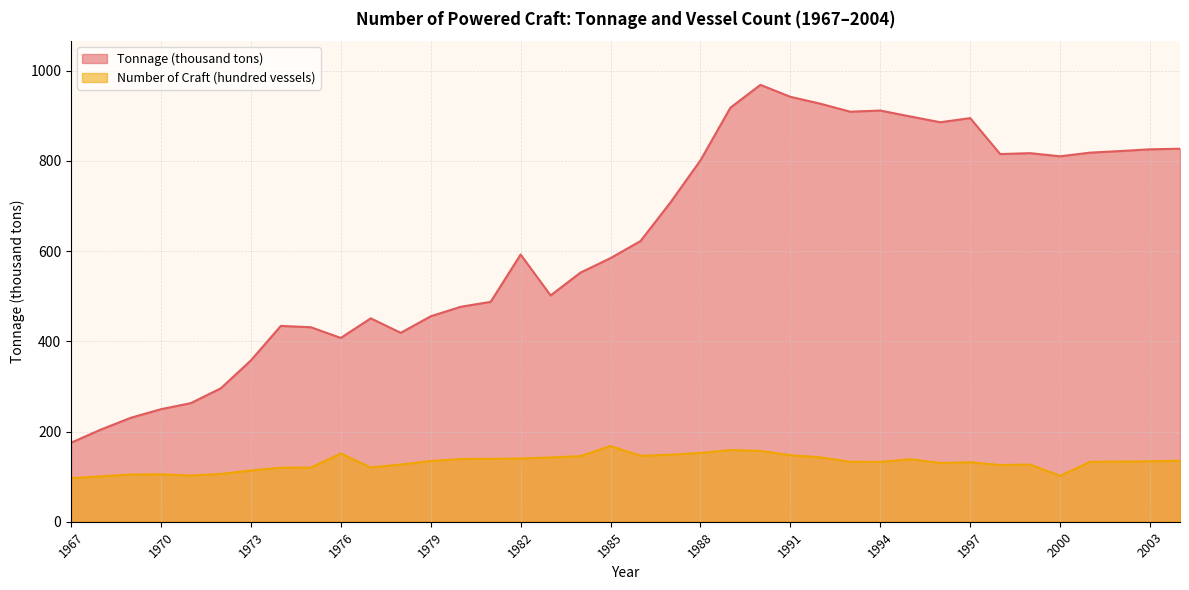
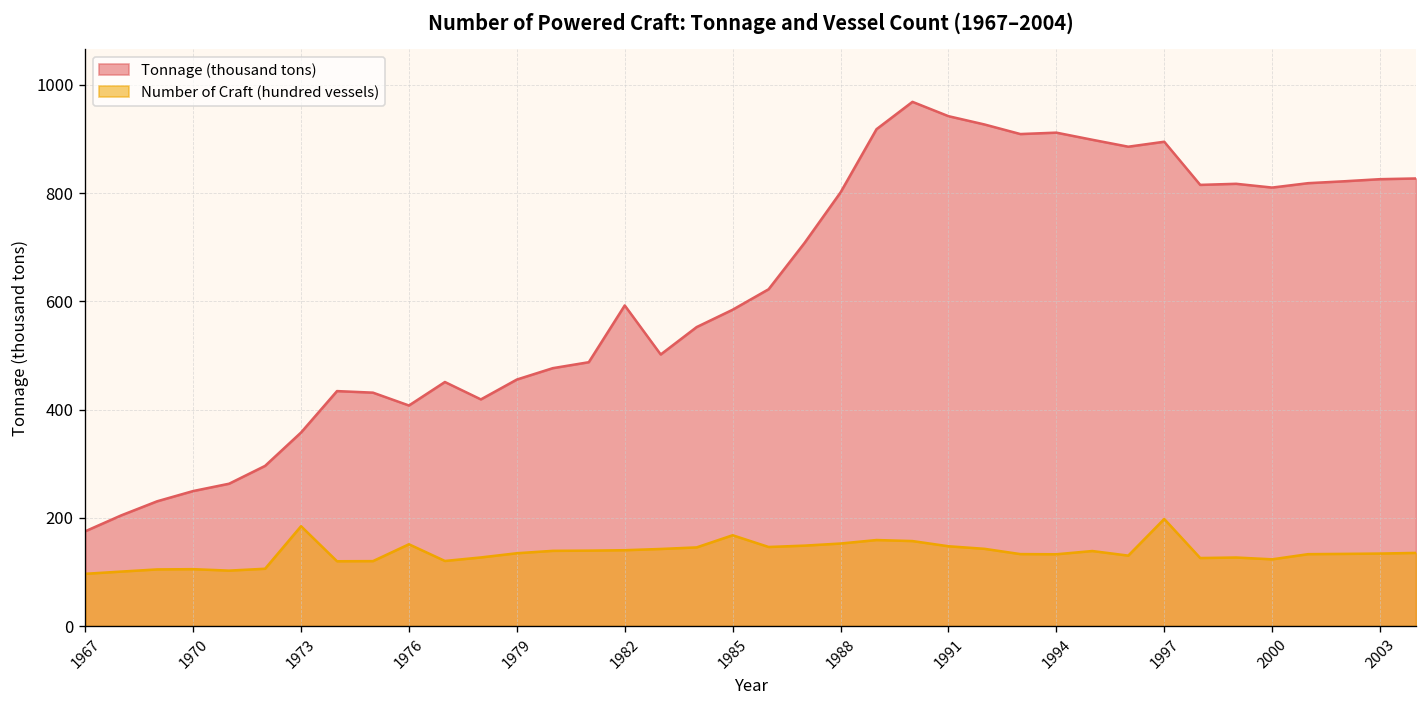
Number of Craft (hundred vessels), 1973: 110 -> 180
Number of Craft (hundred vessels), 1997: 130 -> 200
Number of Craft (hundred vessels), 2000: 100 -> 120
